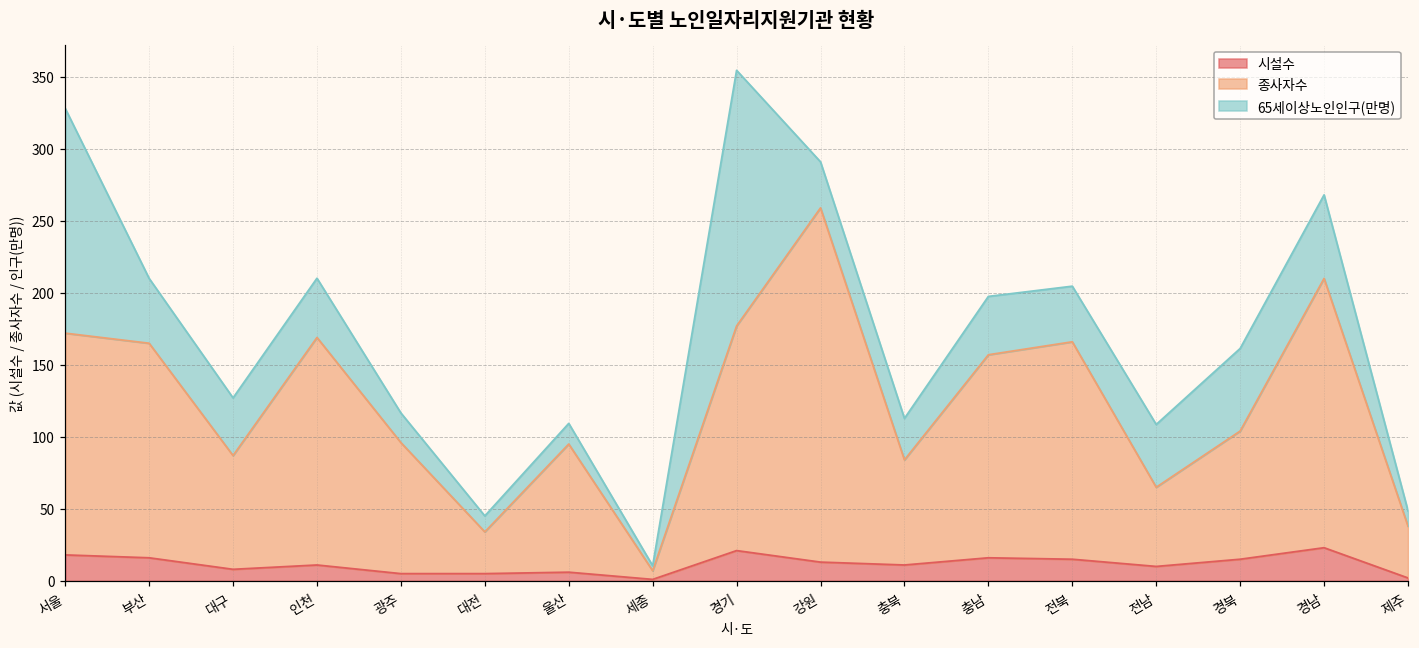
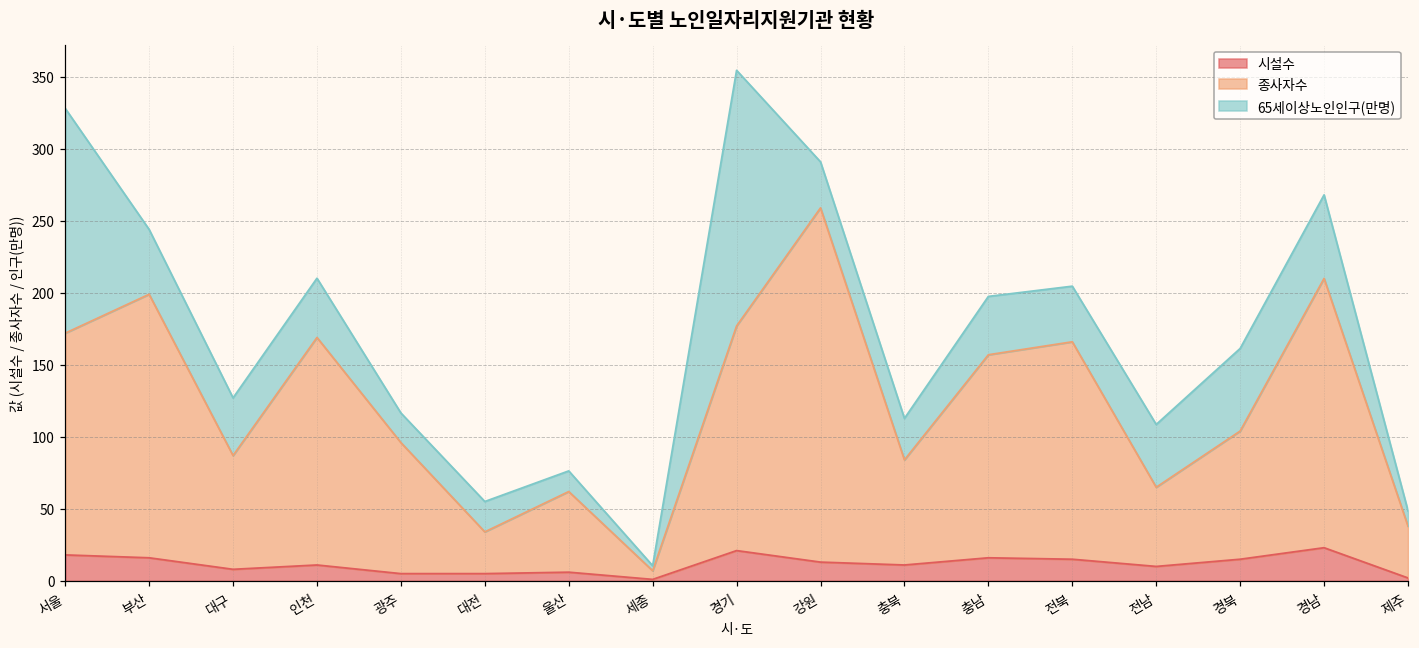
종사자수, 부산: 149 -> 183
65세이상노인인구(만명), 대전: 11 -> 21
종사자수, 울산: 89 -> 56
